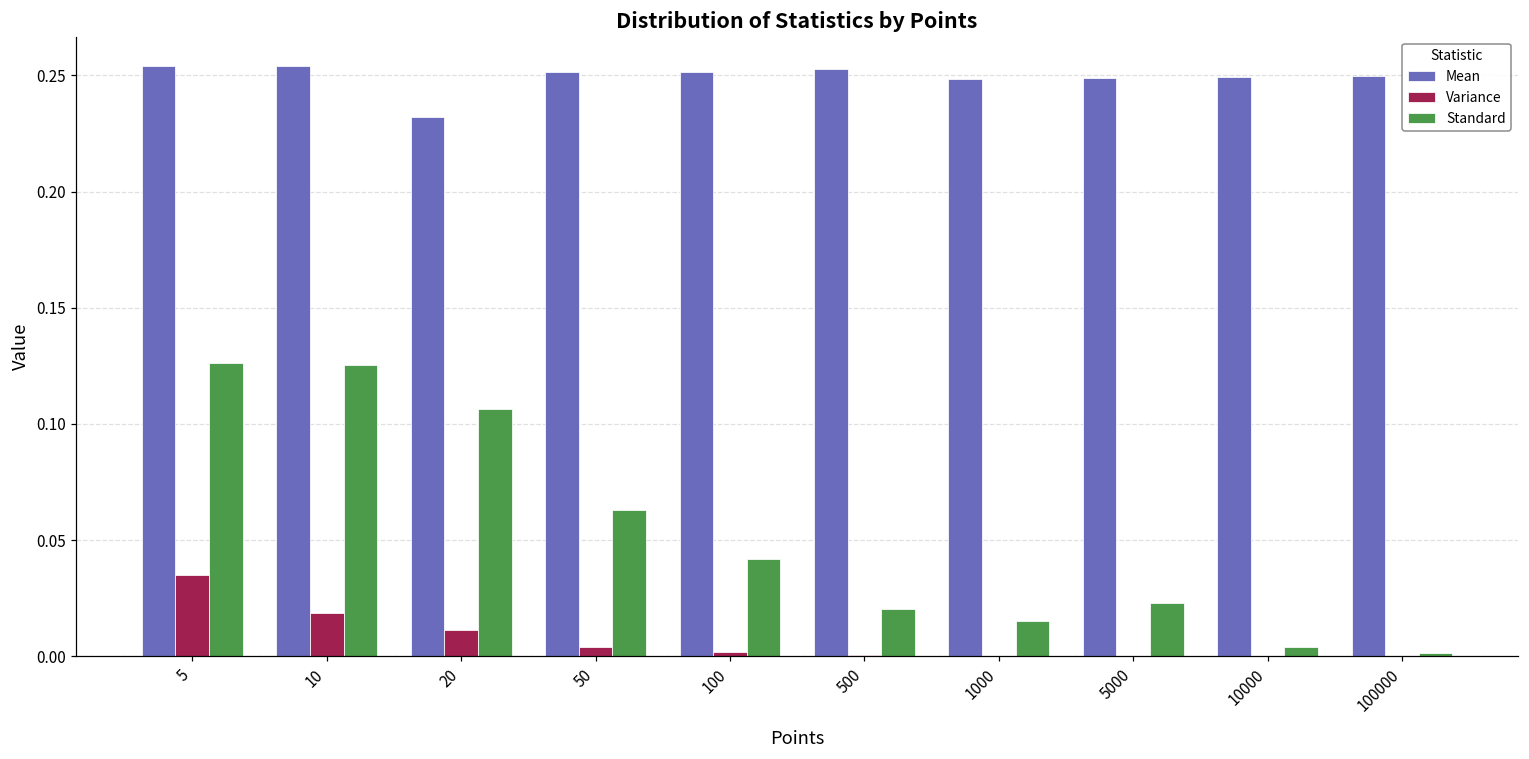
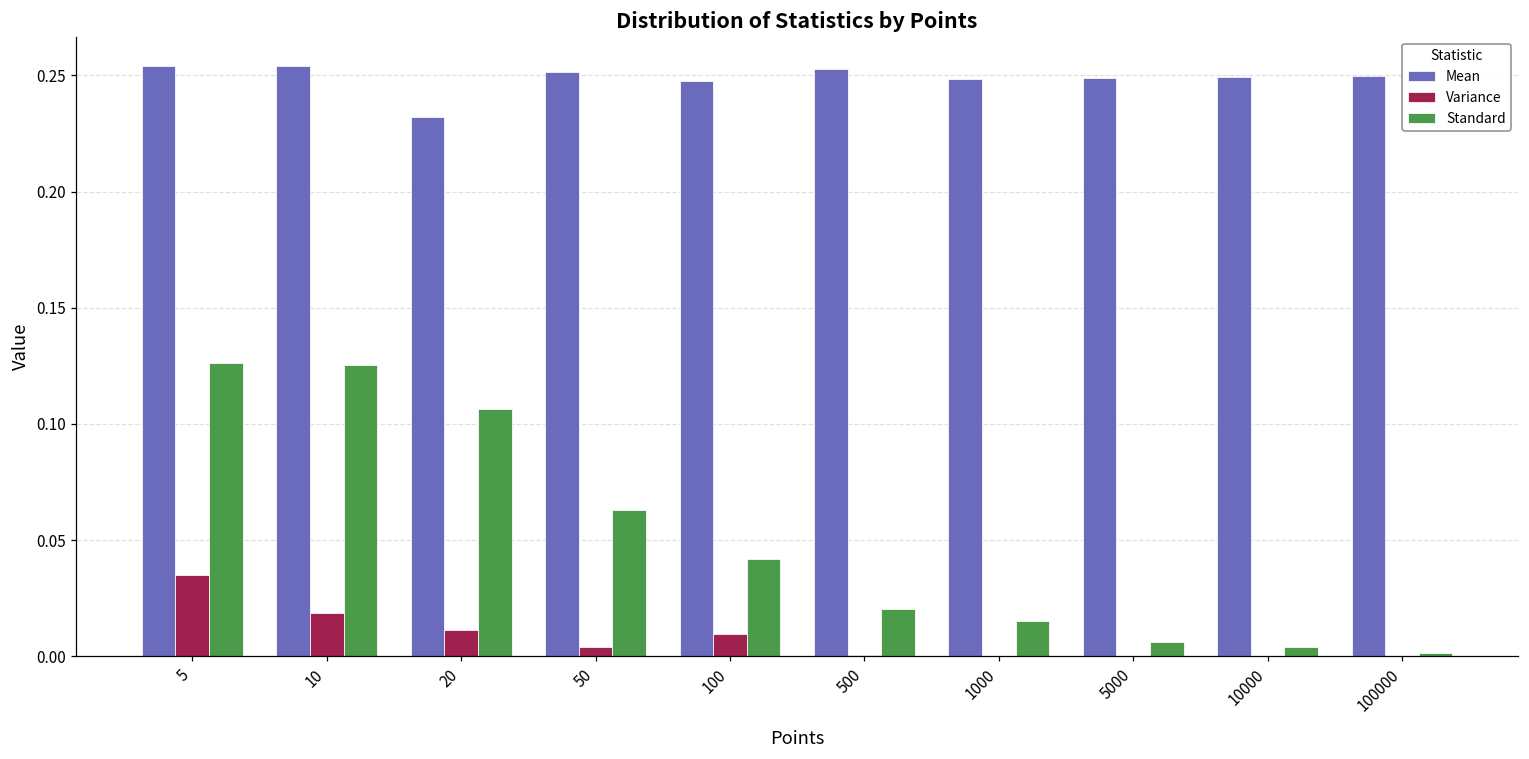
Mean, 100: 0.252 -> 0.248
Variance, 100: 0.002 -> 0.009
Standard, 5000: 0.023 -> 0.006
